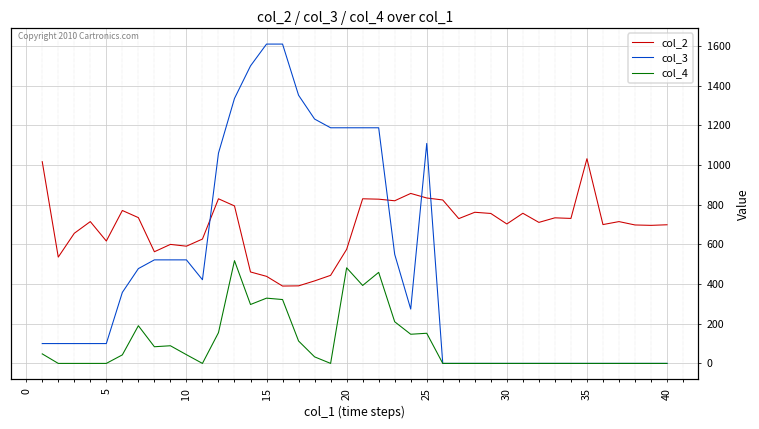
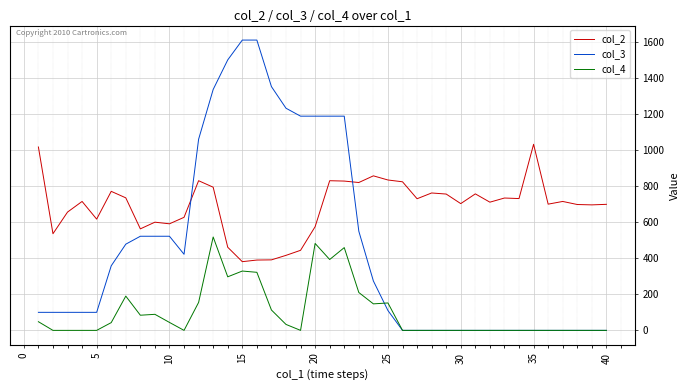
col_2, 15: 440 -> 380
col_3, 25: 1110 -> 110
